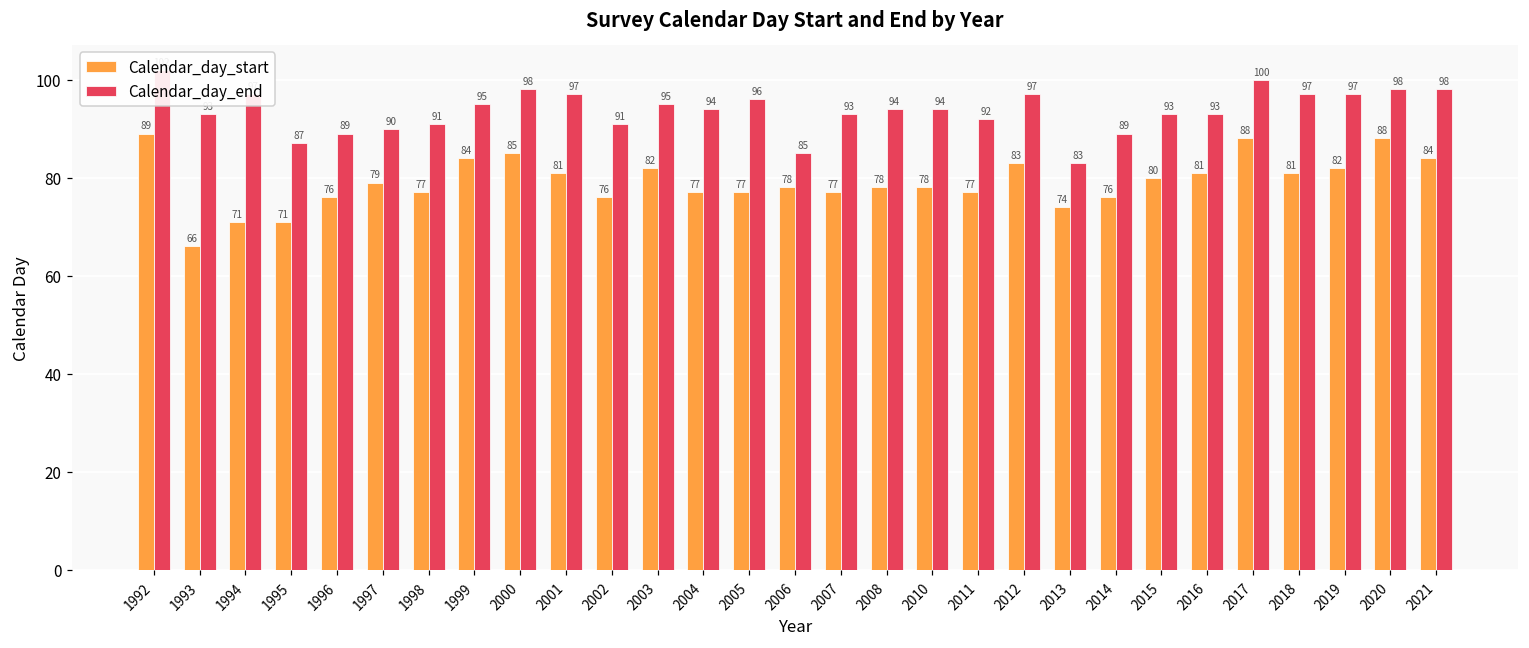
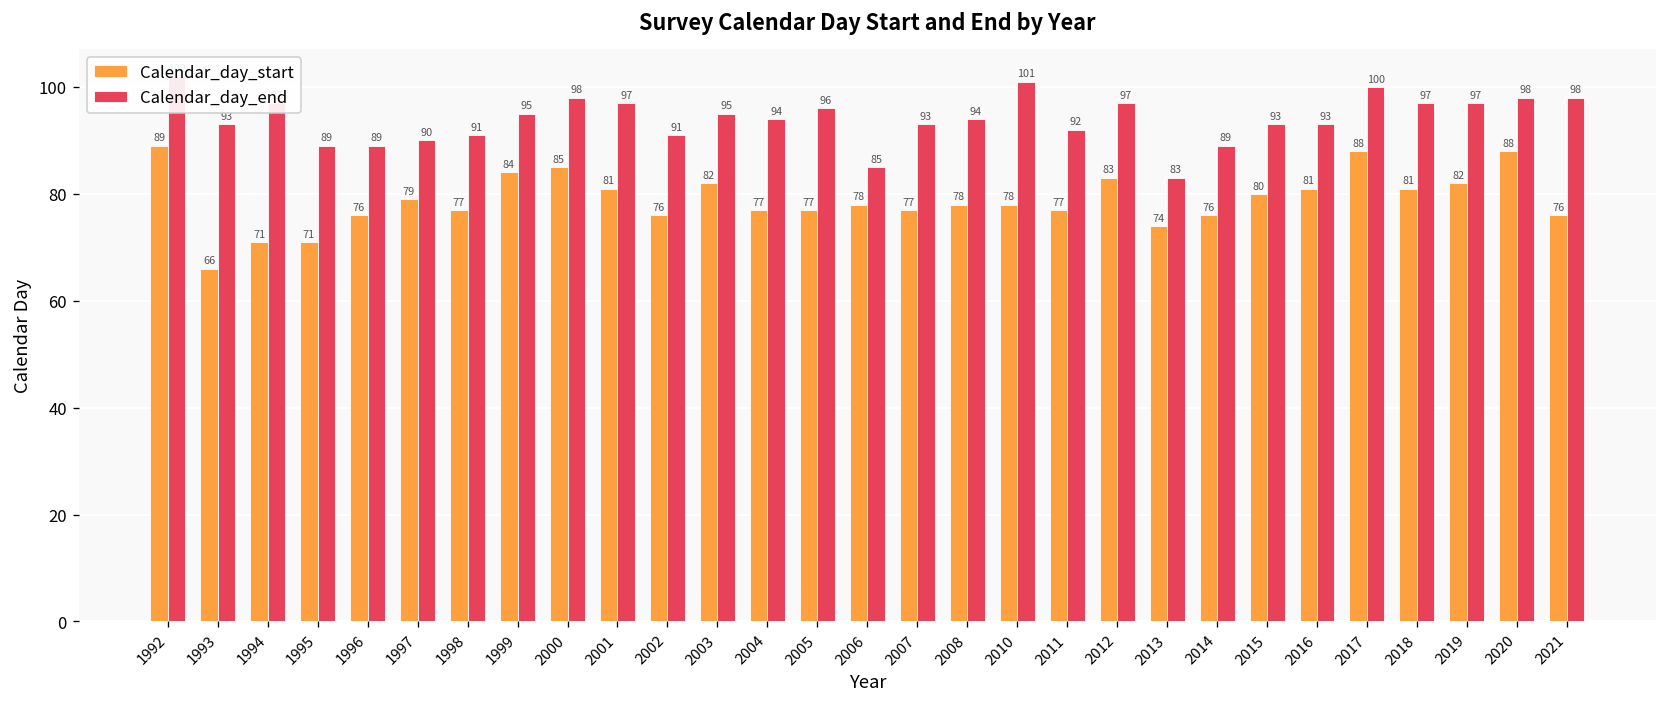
Calendar_day_end, 1995: 87 -> 89
Calendar_day_end, 2010: 94 -> 101
Calendar_day_start, 2021: 84 -> 76
